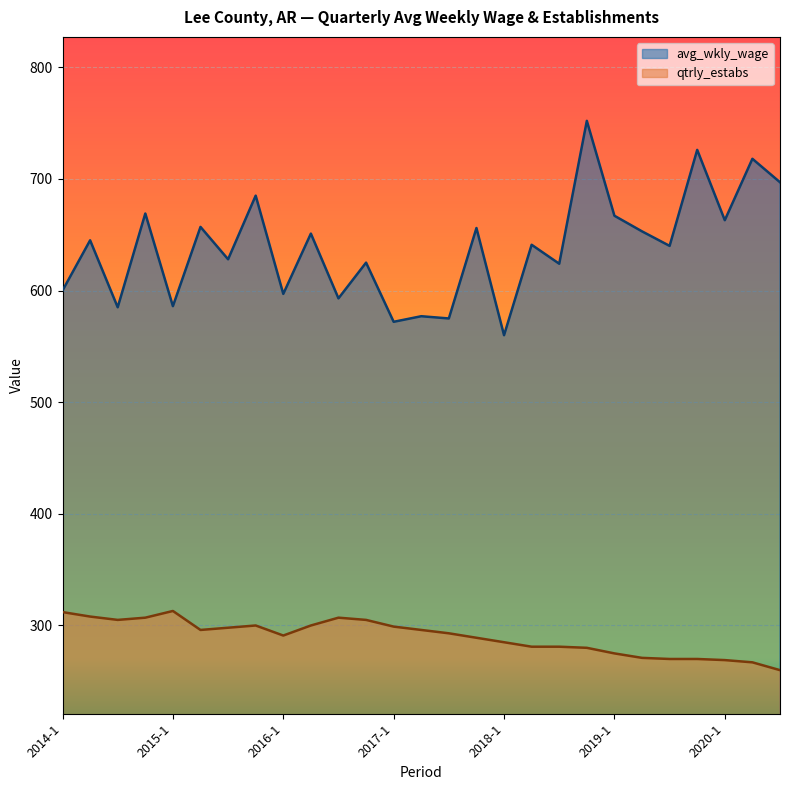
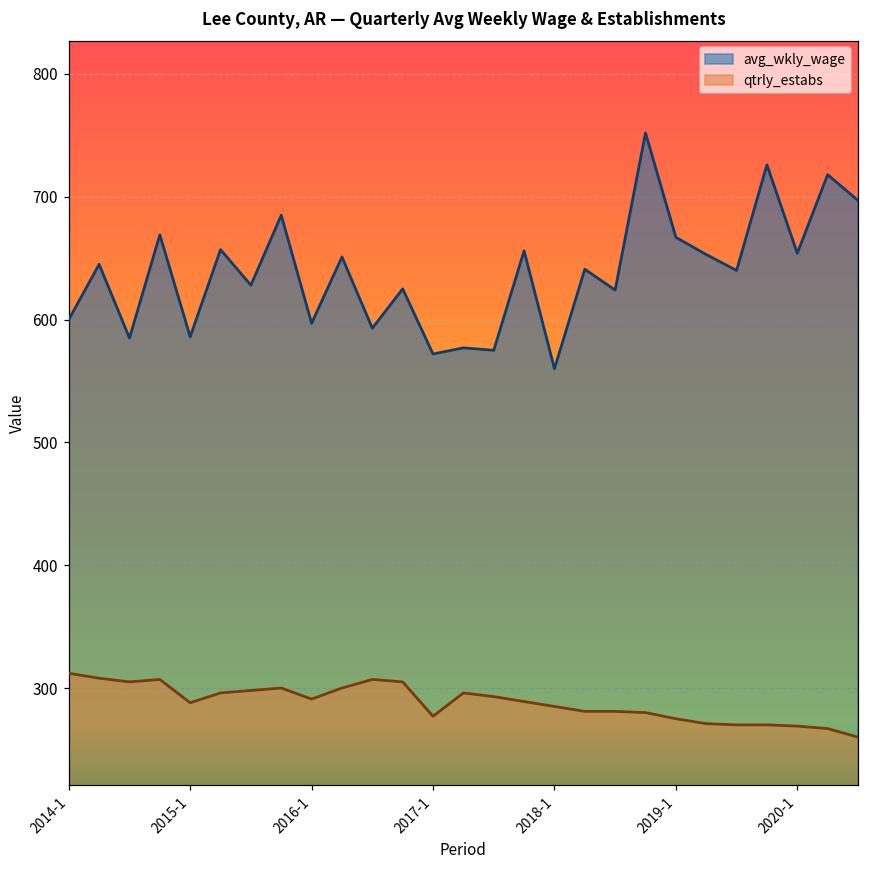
qtrly_estabs, 2015-1: 313 -> 288
qtrly_estabs, 2017-1: 299 -> 277
avg_wkly_wage, 2020-1: 663 -> 654
